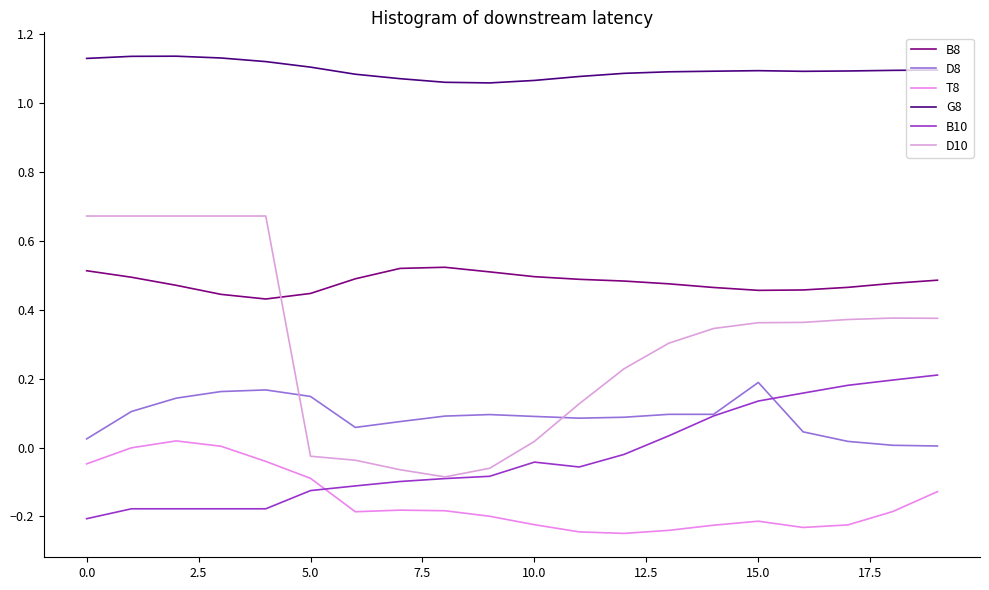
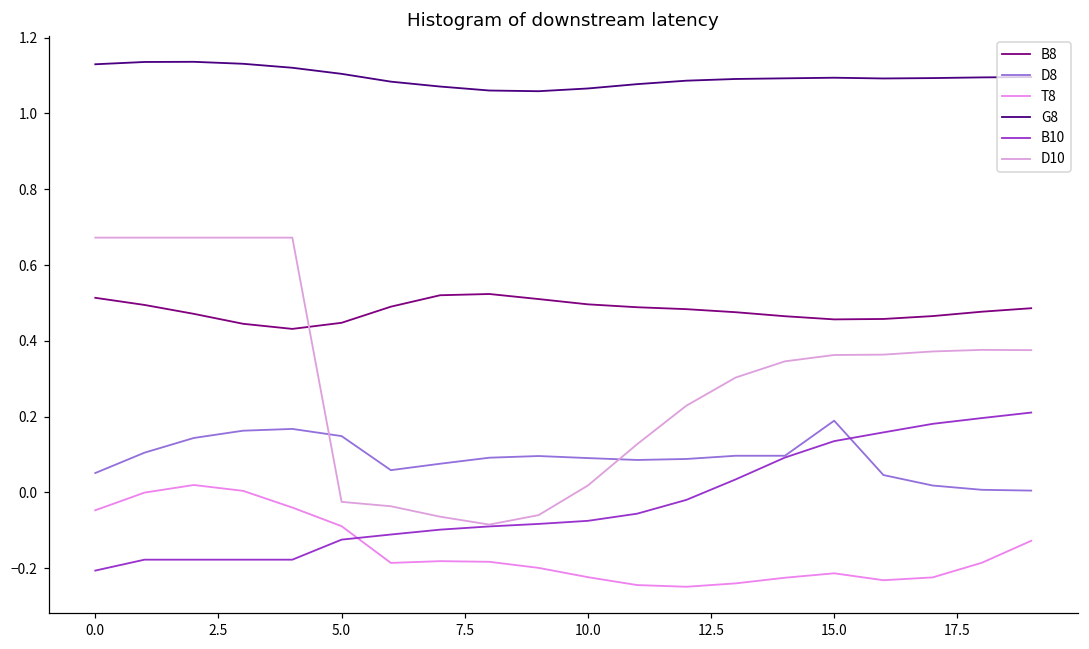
D8, 0.0: 0.03 -> 0.05
B10, 10.0: -0.04 -> -0.08
